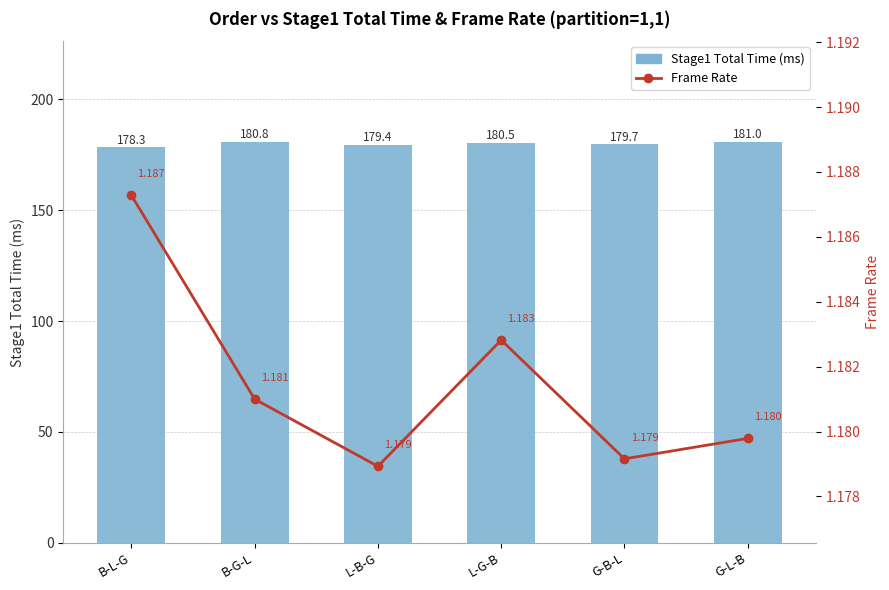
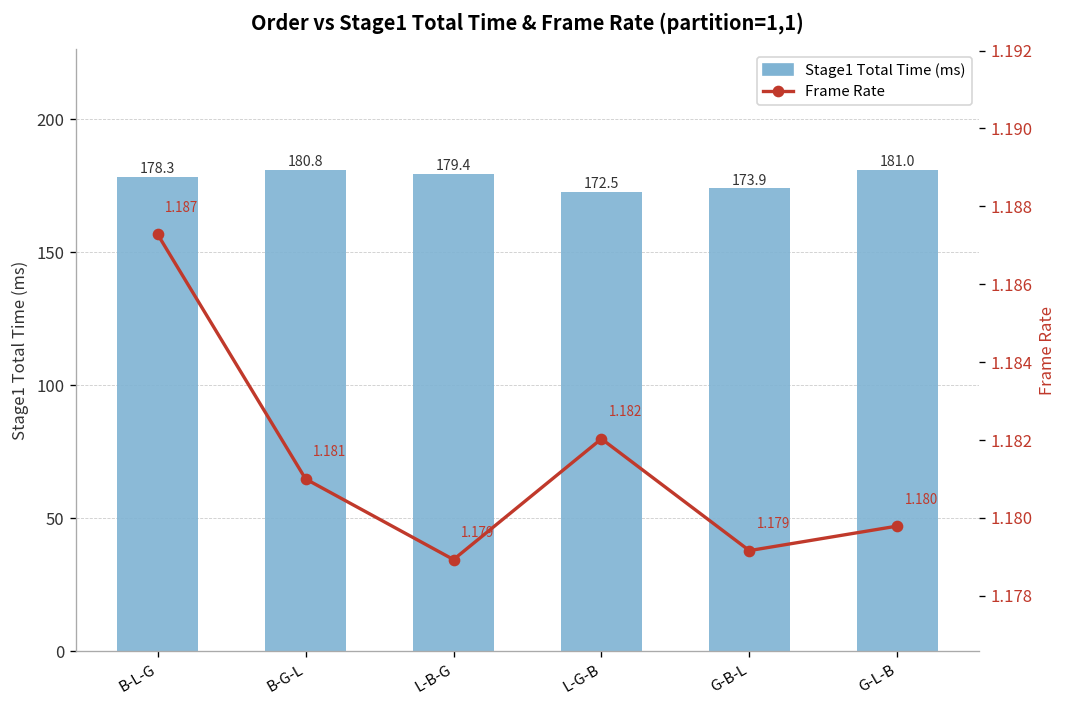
Stage1 Total Time (ms), L-G-B: 180.5 -> 172.5
Stage1 Total Time (ms), G-B-L: 179.7 -> 173.9
Frame Rate, L-G-B: 1.183 -> 1.182
